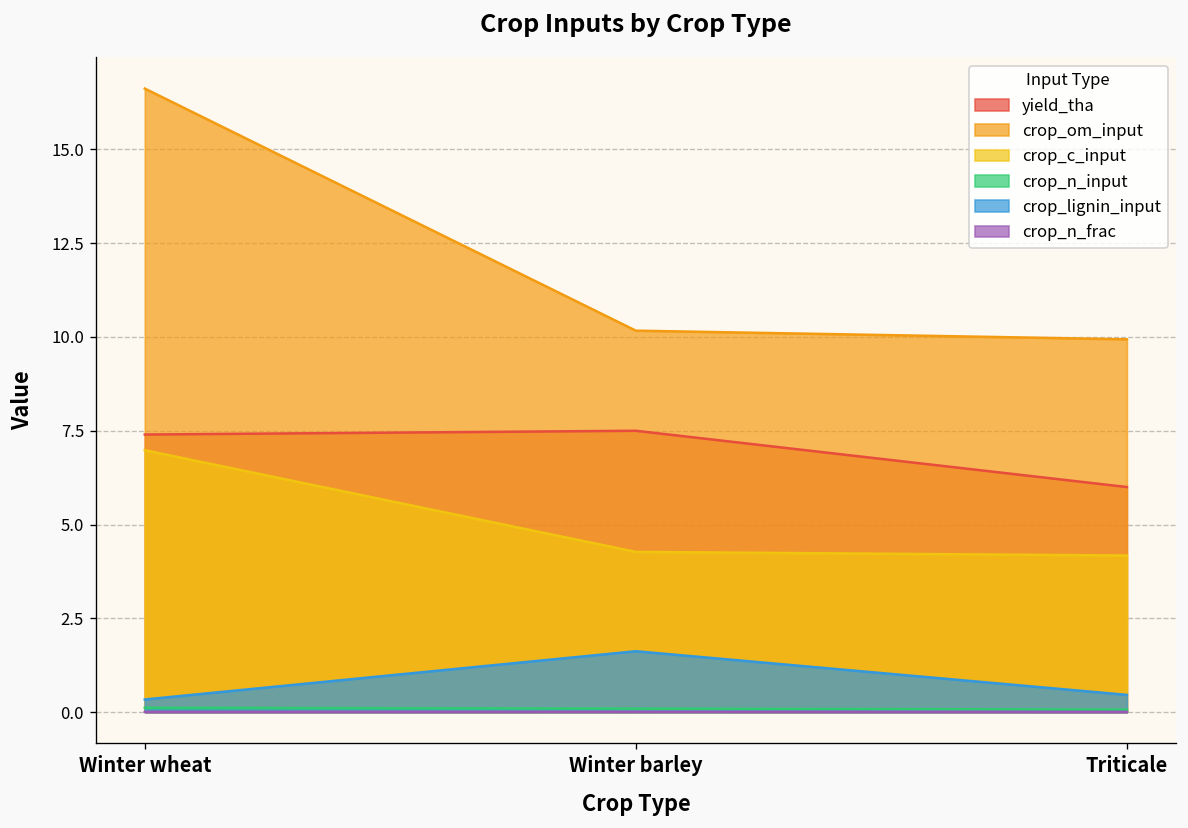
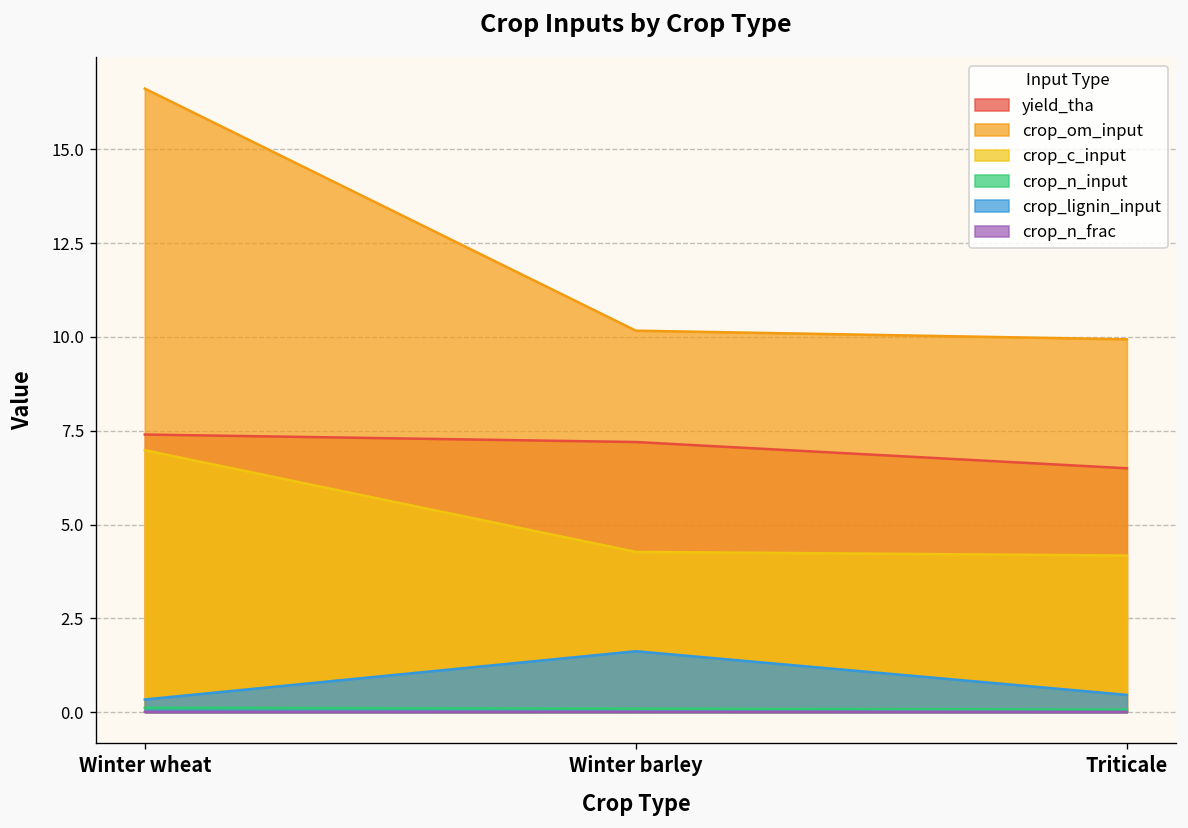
yield_tha, Winter barley: 7.5 -> 7.2
yield_tha, Triticale: 6.0 -> 6.5
